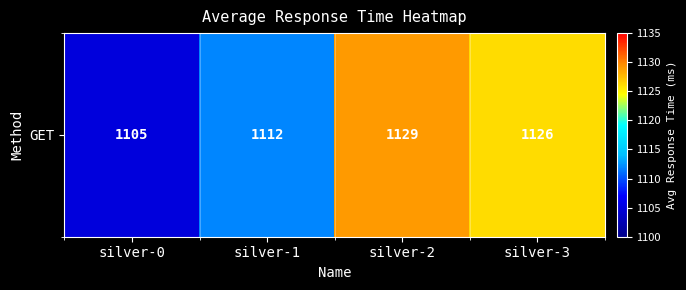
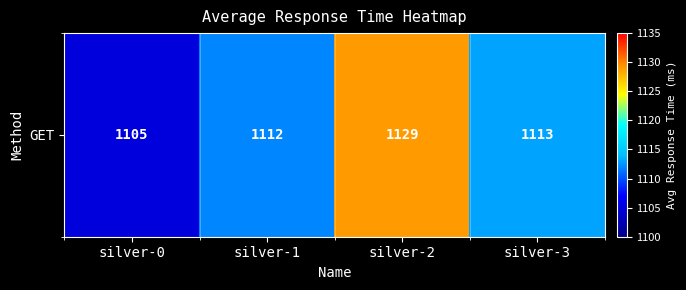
GET, silver-3: 1126 -> 1113
